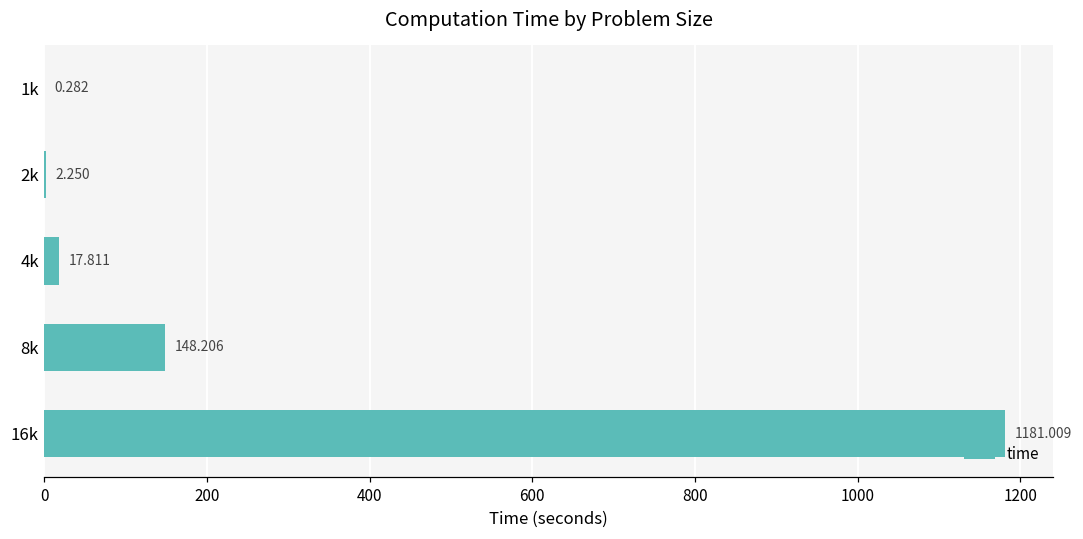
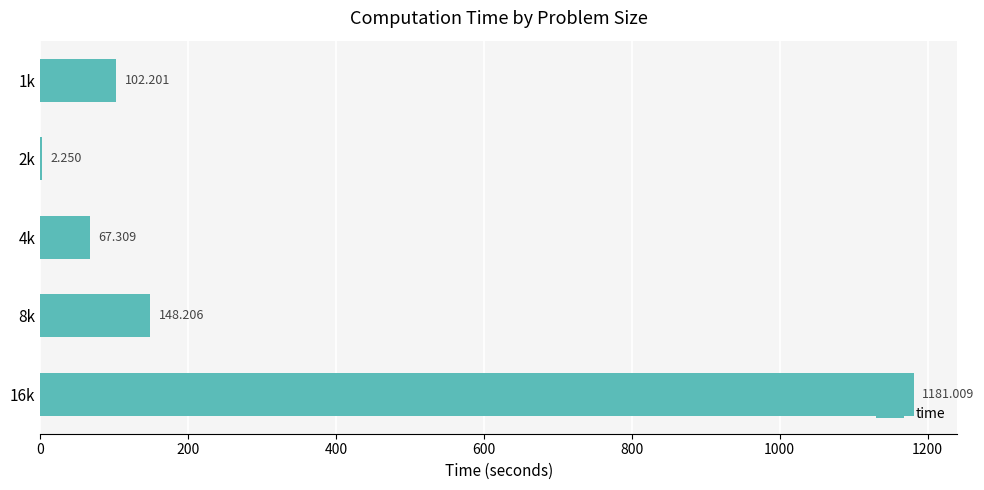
1k: 0.282 -> 102.201
4k: 17.811 -> 67.309
